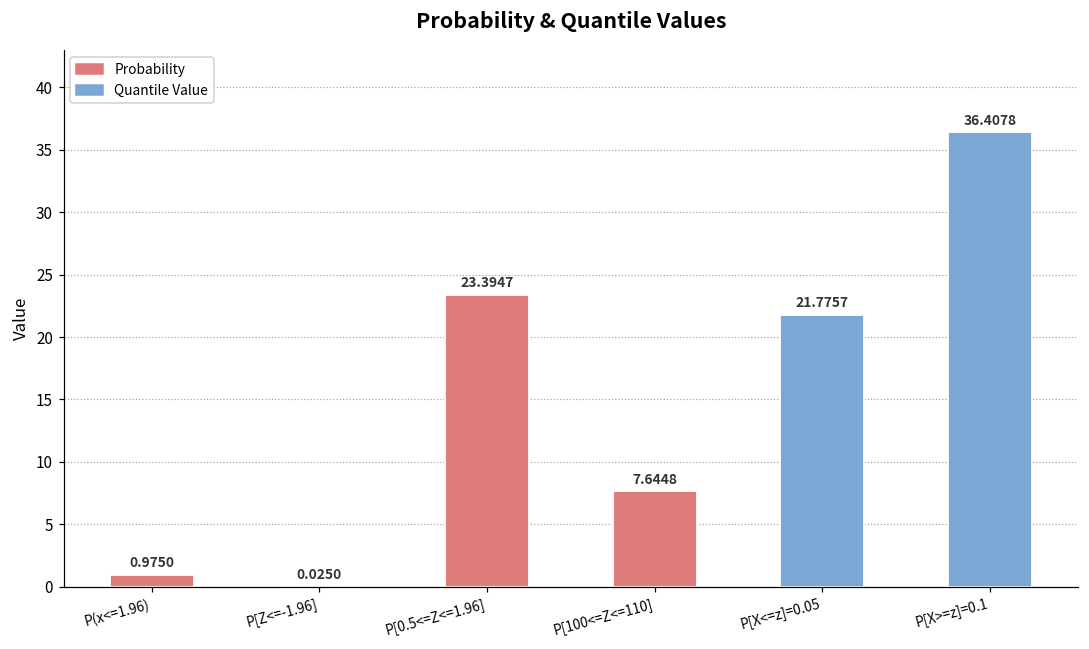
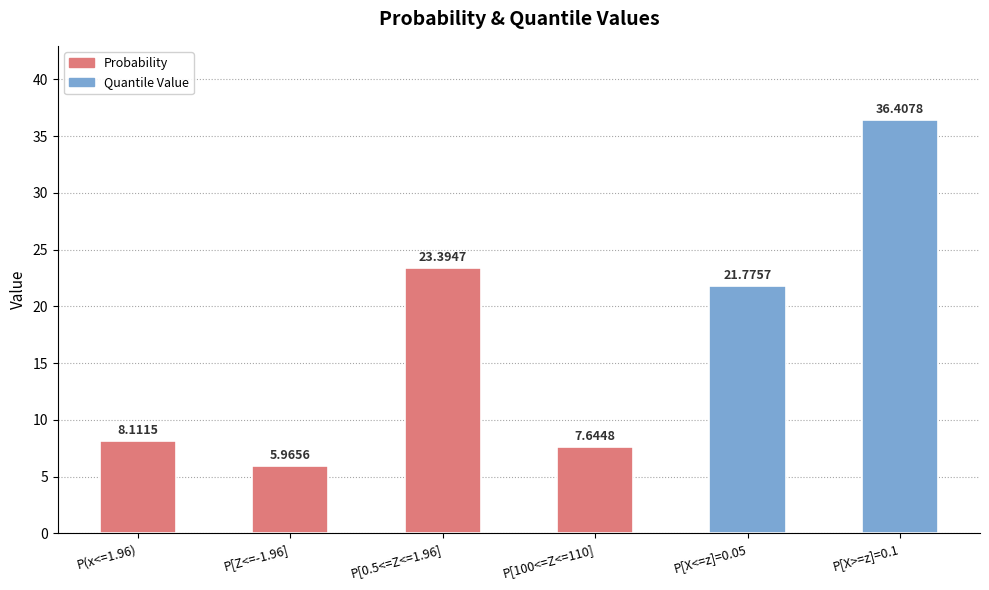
P(x<=1.96): 0.9750 -> 8.1115
P[Z<=-1.96]: 0.0250 -> 5.9656
